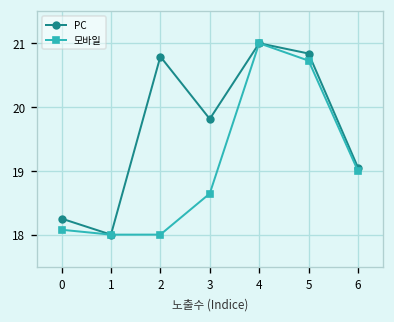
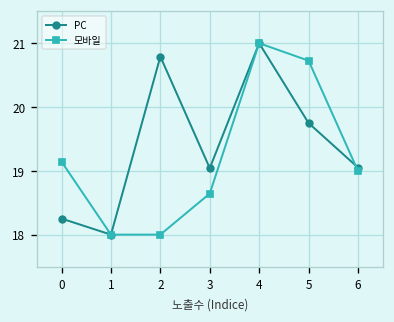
모바일, 0: 18.1 -> 19.1
PC, 3: 19.8 -> 19.0
PC, 5: 20.8 -> 19.7
